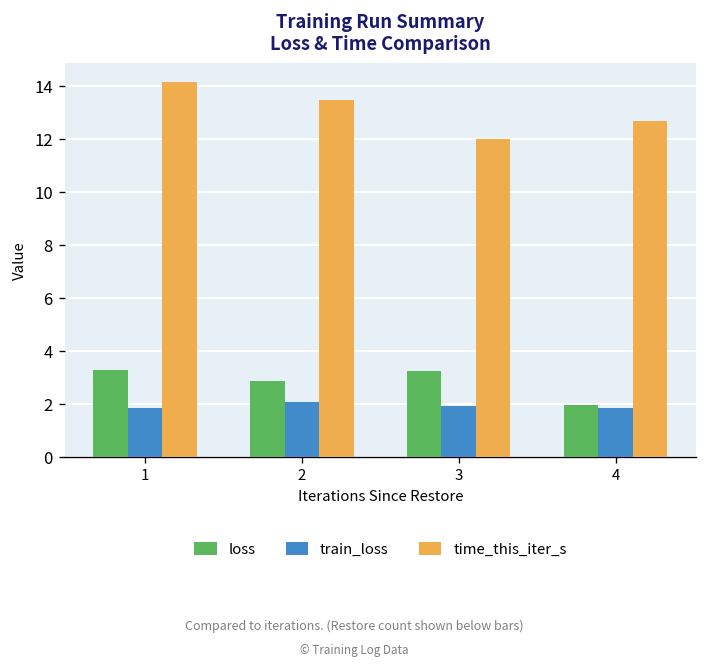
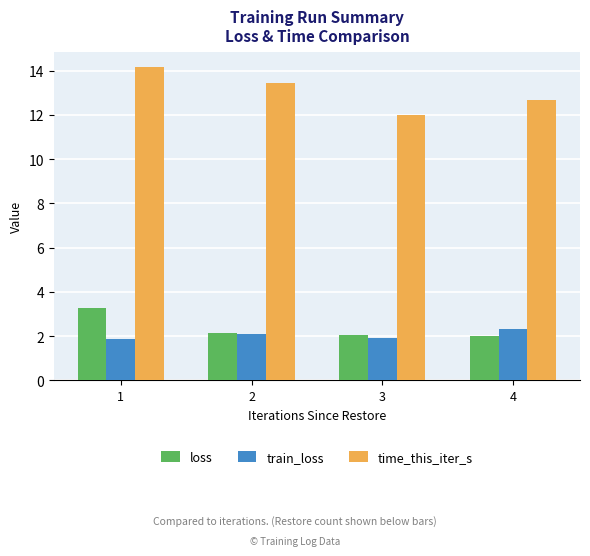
loss, 2: 2.9 -> 2.1
loss, 3: 3.2 -> 2.0
train_loss, 4: 1.8 -> 2.3
